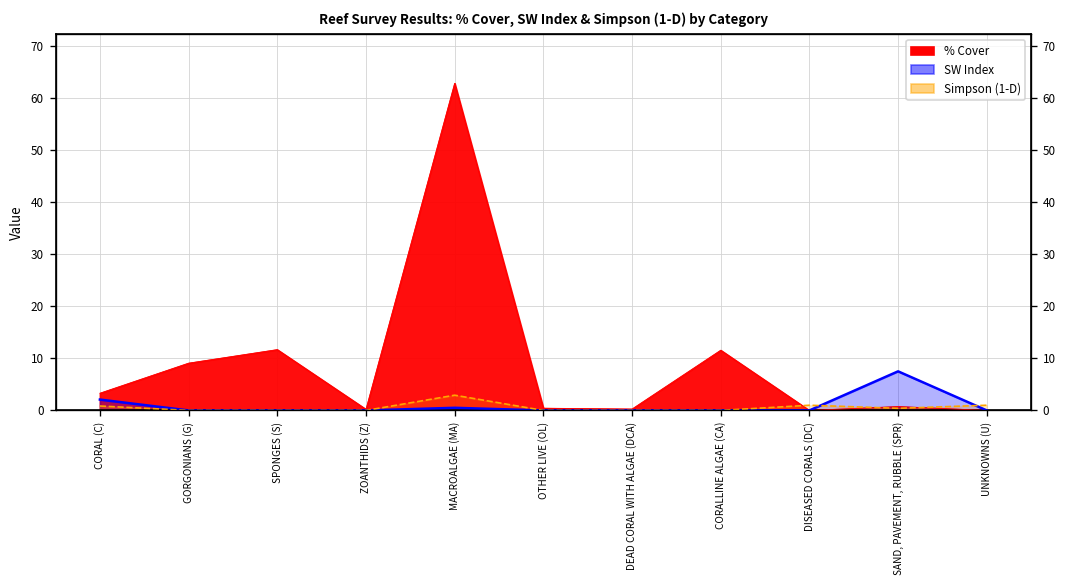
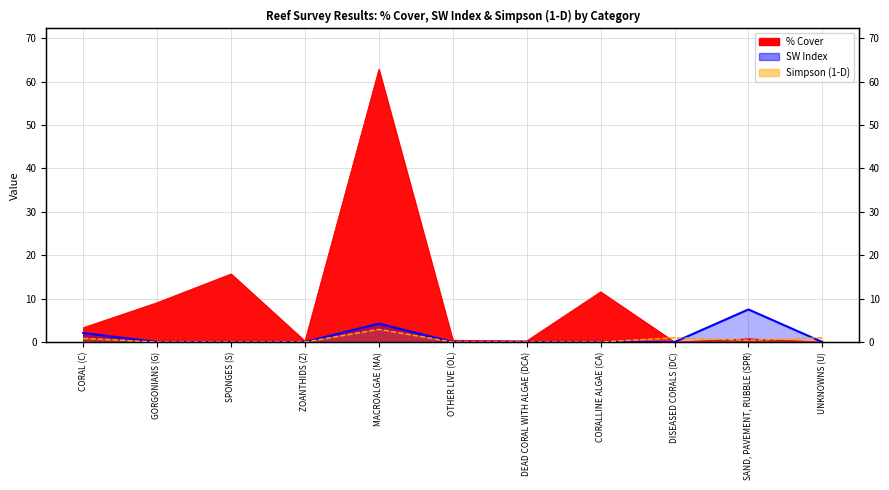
% Cover, SPONGES (S): 12 -> 16
SW Index, MACROALGAE (MA): 1 -> 4
